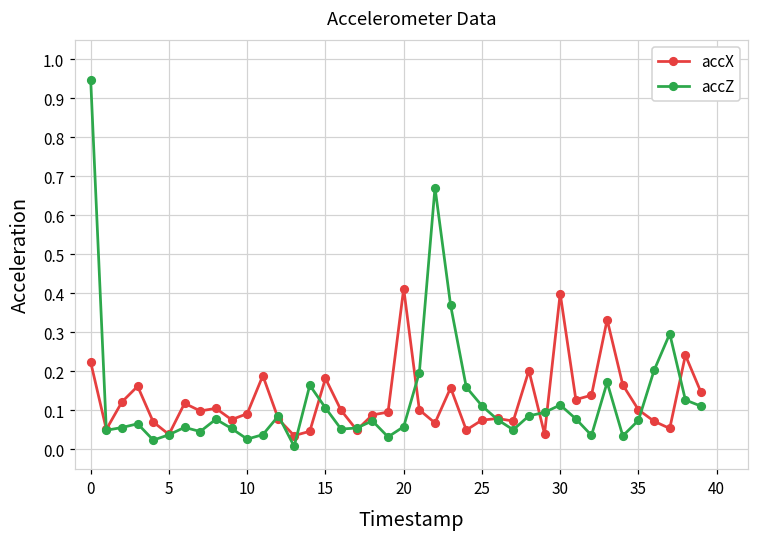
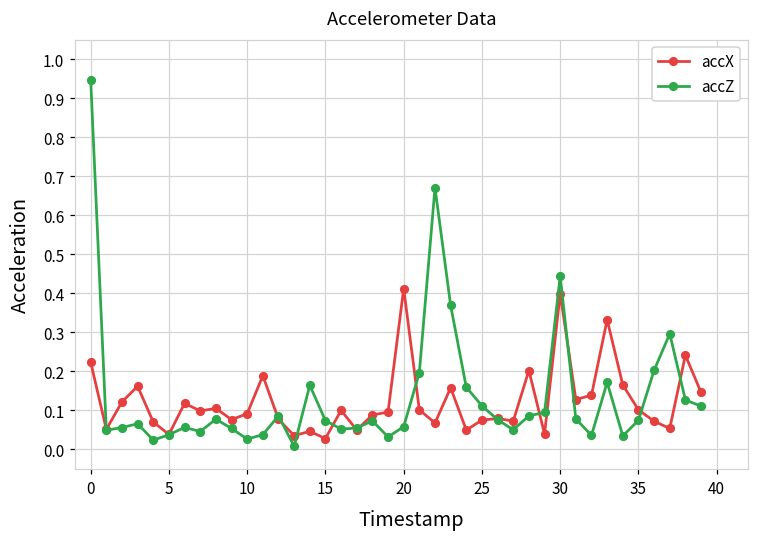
accX, 15: 0.18 -> 0.03
accZ, 15: 0.11 -> 0.07
accZ, 30: 0.11 -> 0.44
